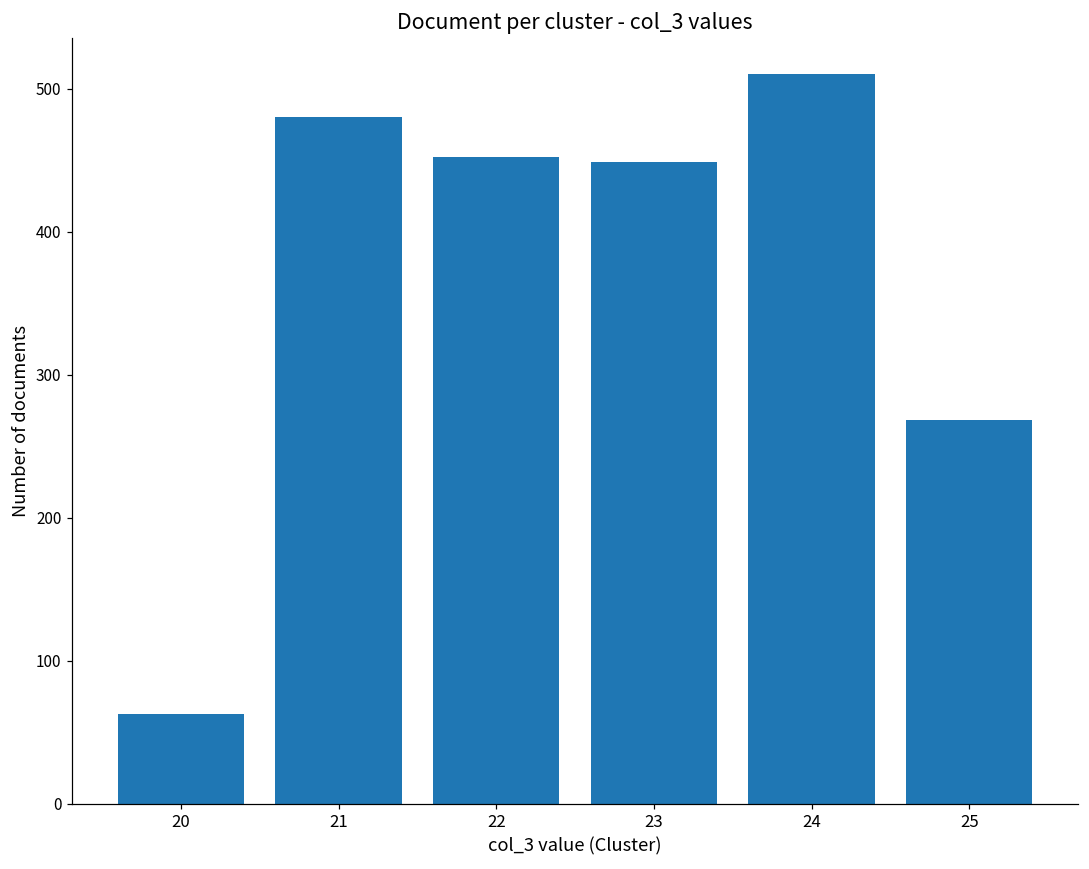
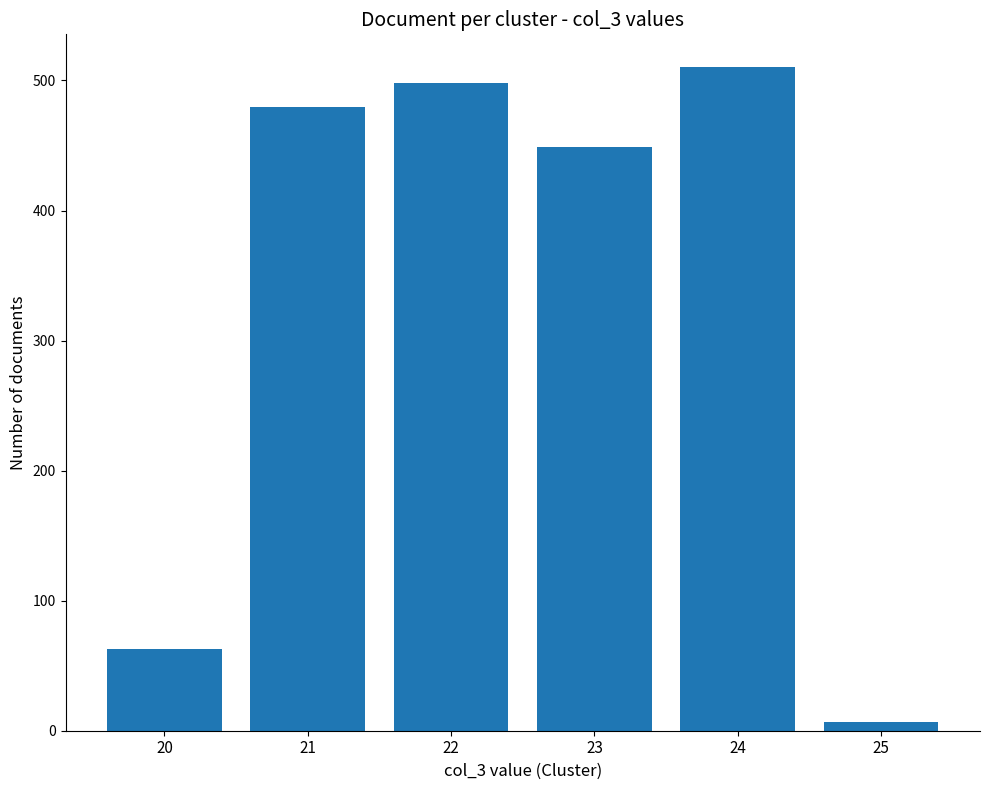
22: 452 -> 498
25: 268 -> 7
